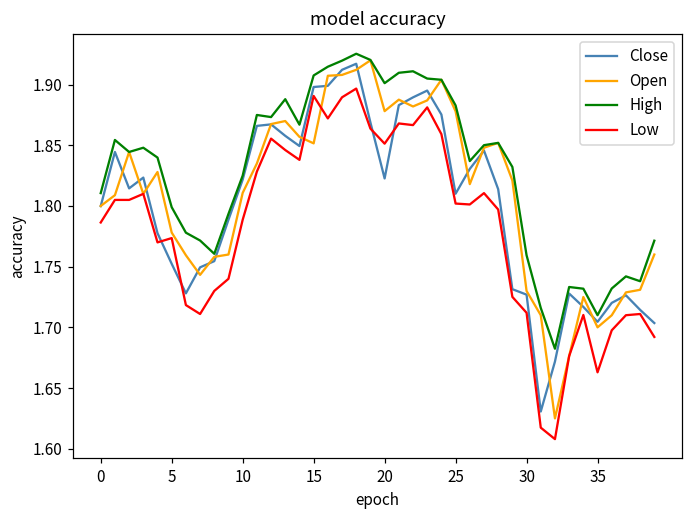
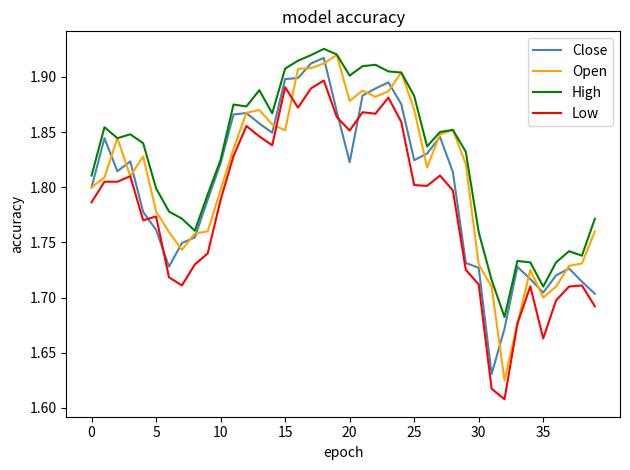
Close, 5: 1.752 -> 1.761
Open, 10: 1.811 -> 1.798
Close, 25: 1.810 -> 1.825
Open, 25: 1.878 -> 1.871
